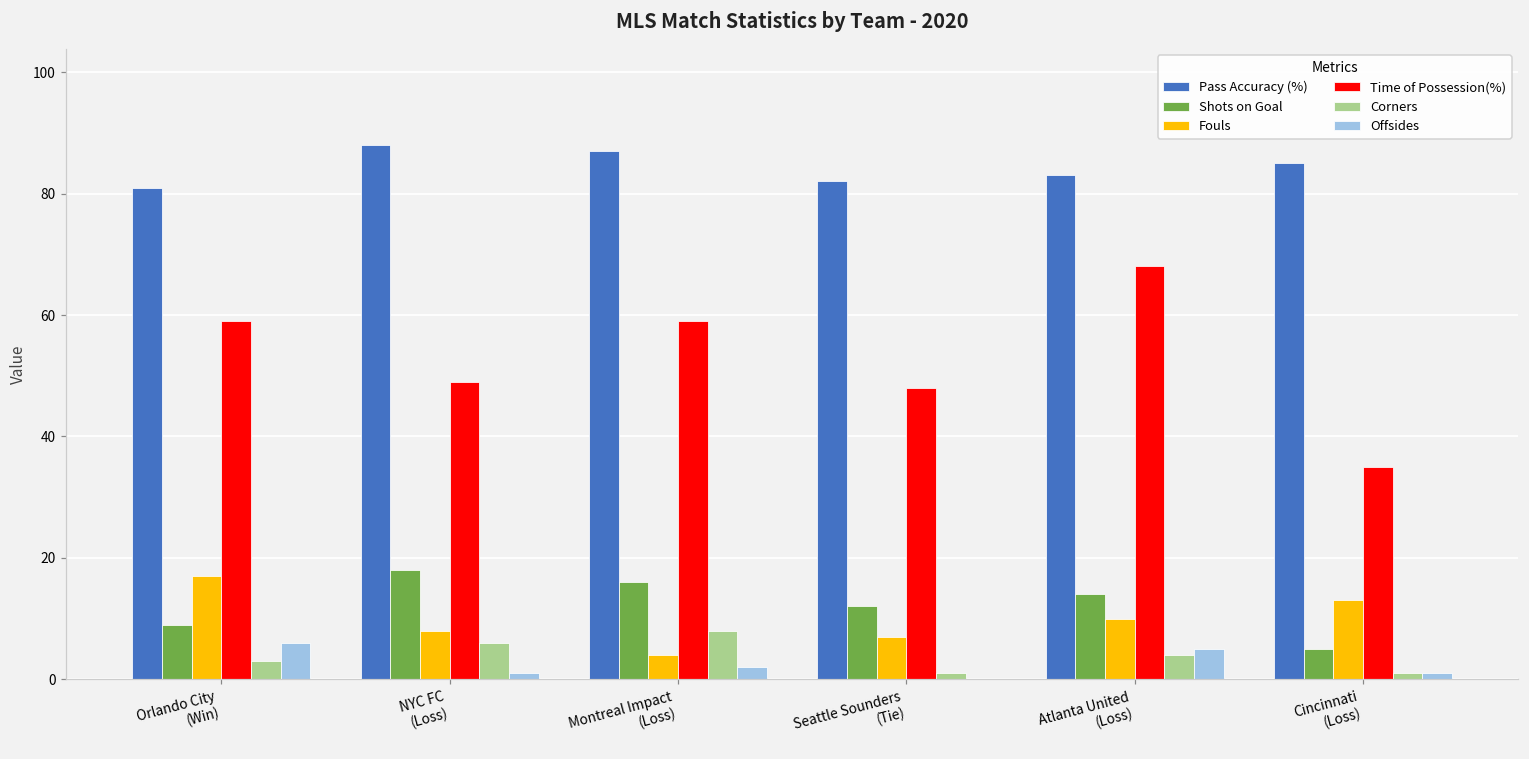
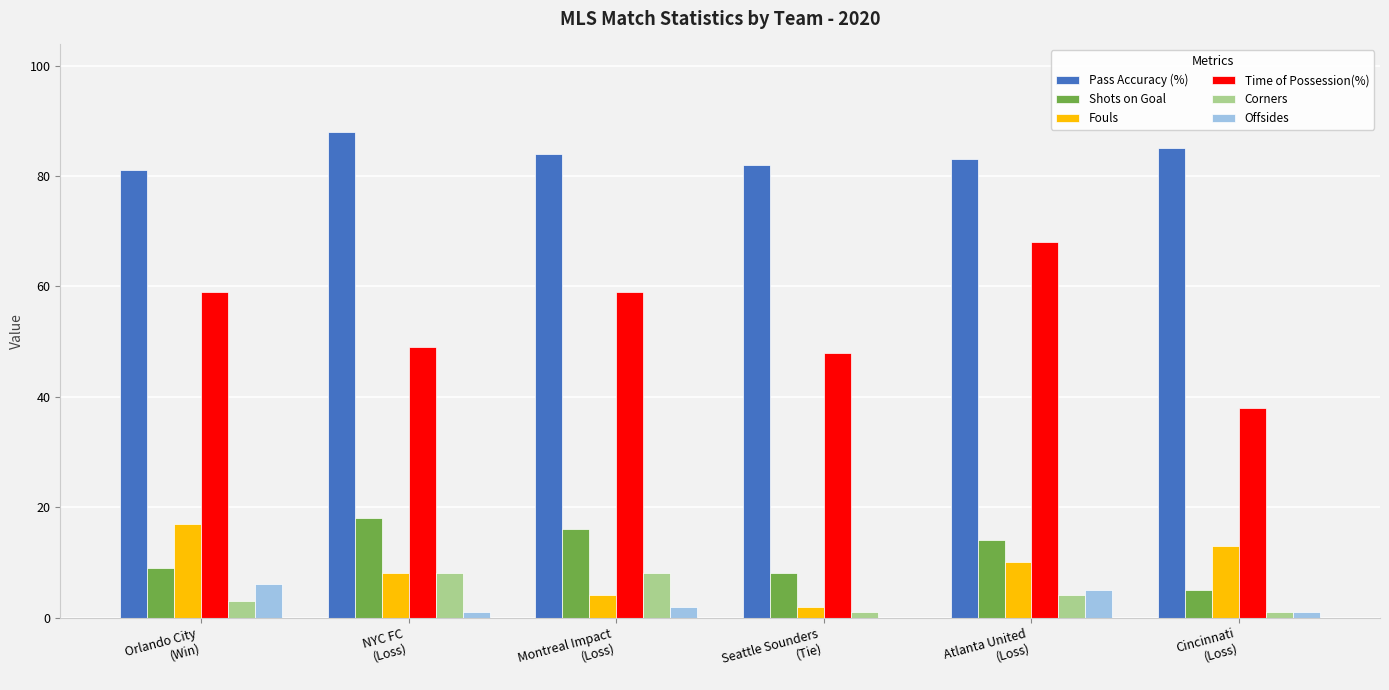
Corners, NYC FC (Loss): 6 -> 8
Pass Accuracy (%), Montreal Impact (Loss): 87 -> 84
Shots on Goal, Seattle Sounders (Tie): 12 -> 8
Fouls, Seattle Sounders (Tie): 7 -> 2
Time of Possession(%), Cincinnati (Loss): 35 -> 38
